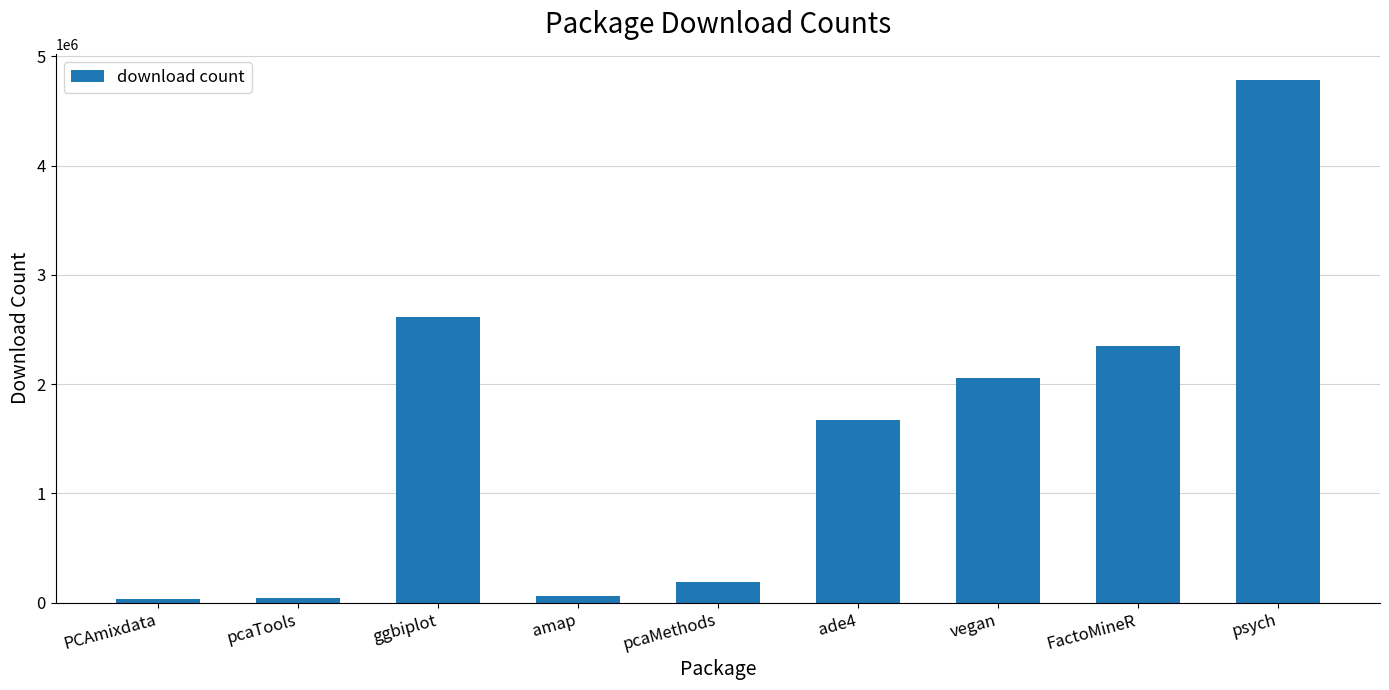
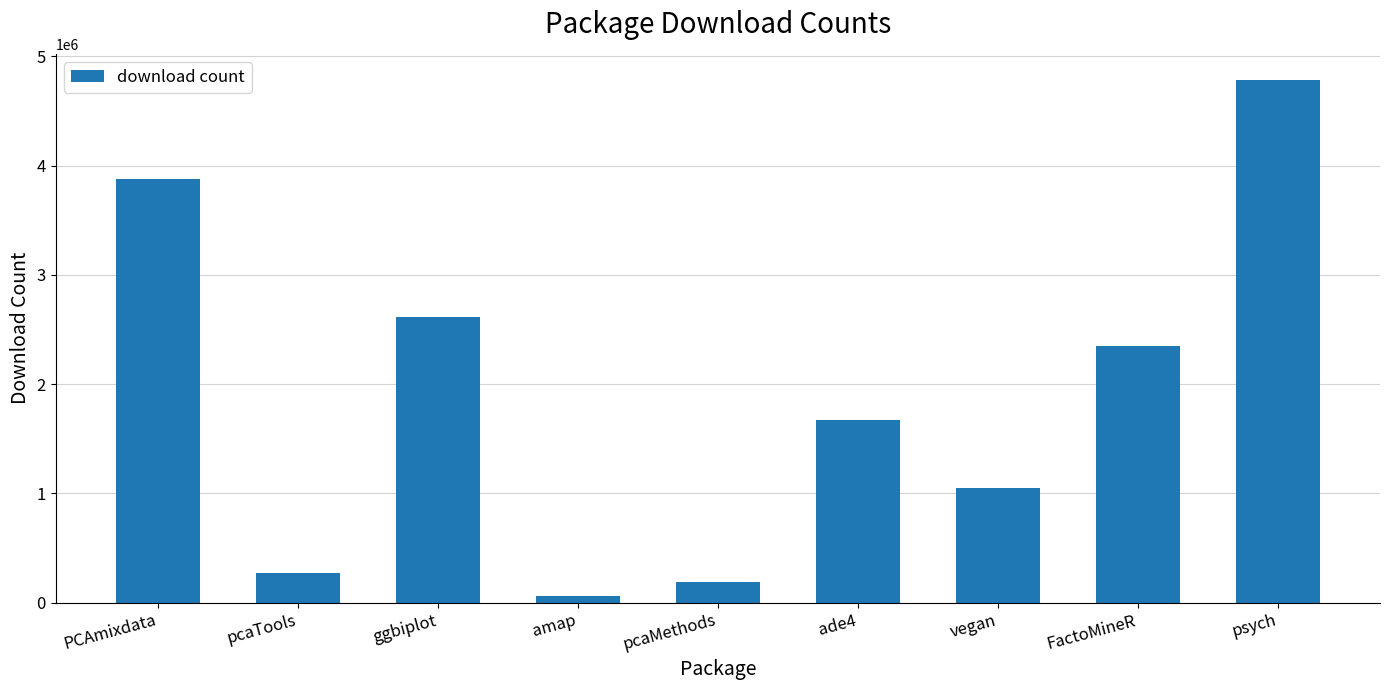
PCAmixdata: 30000 -> 3870000
pcaTools: 40000 -> 270000
vegan: 2050000 -> 1050000
